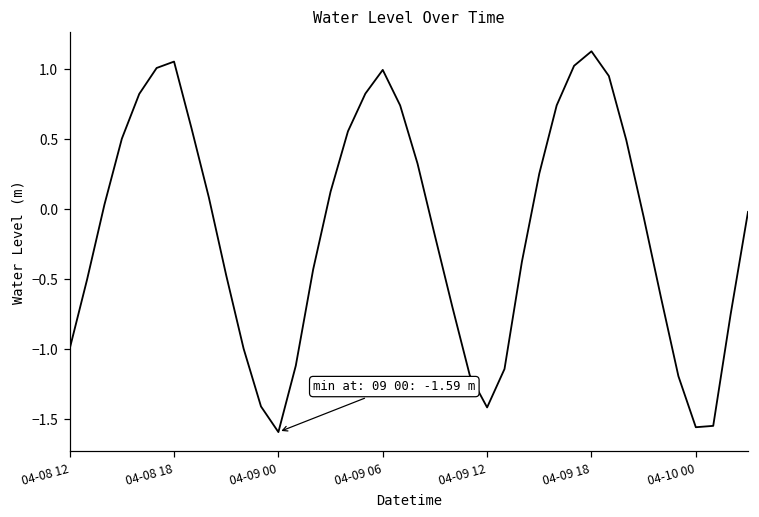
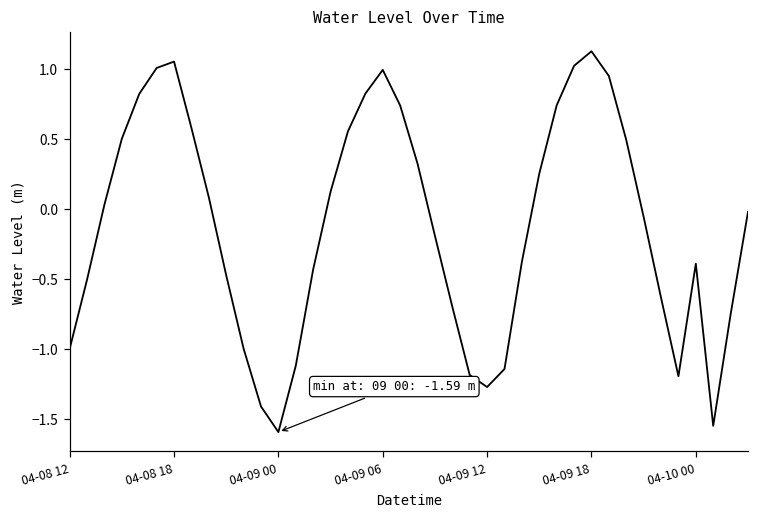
04-09 12: -1.41 -> -1.27
04-10 00: -1.56 -> -0.39
